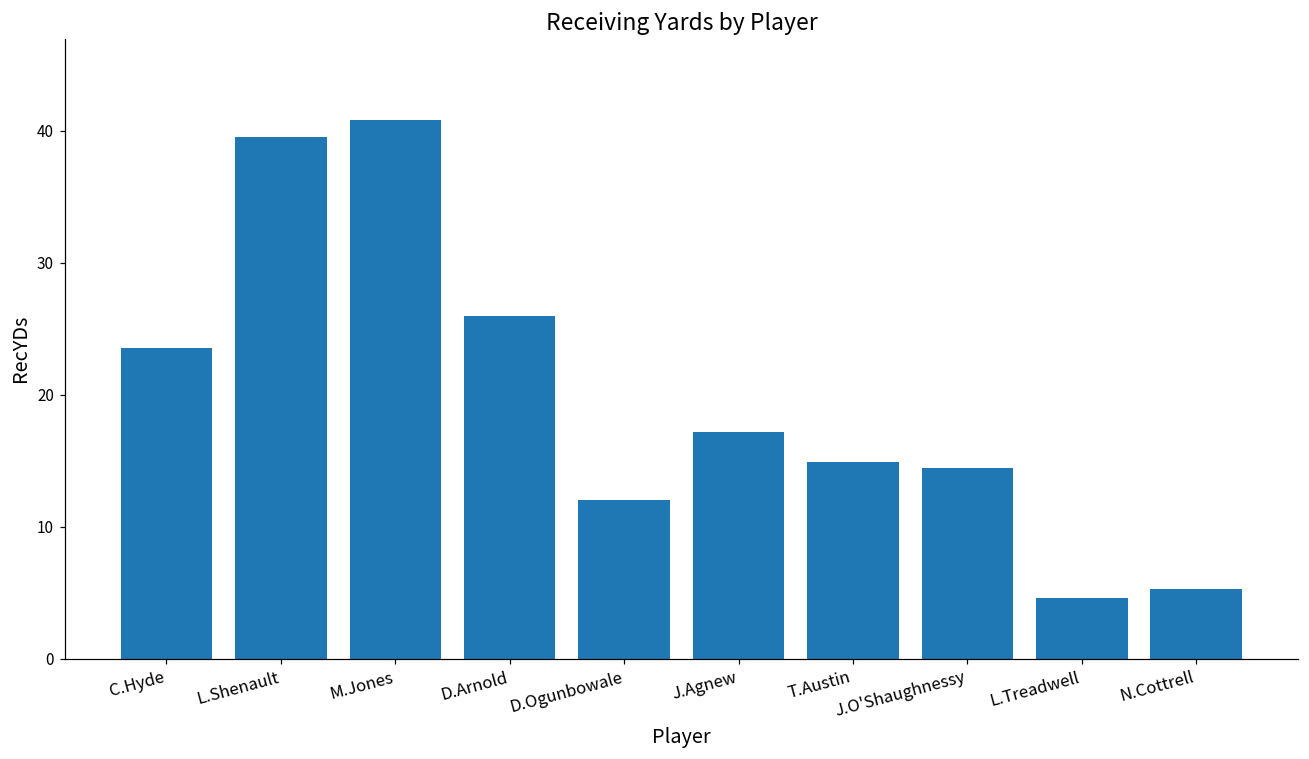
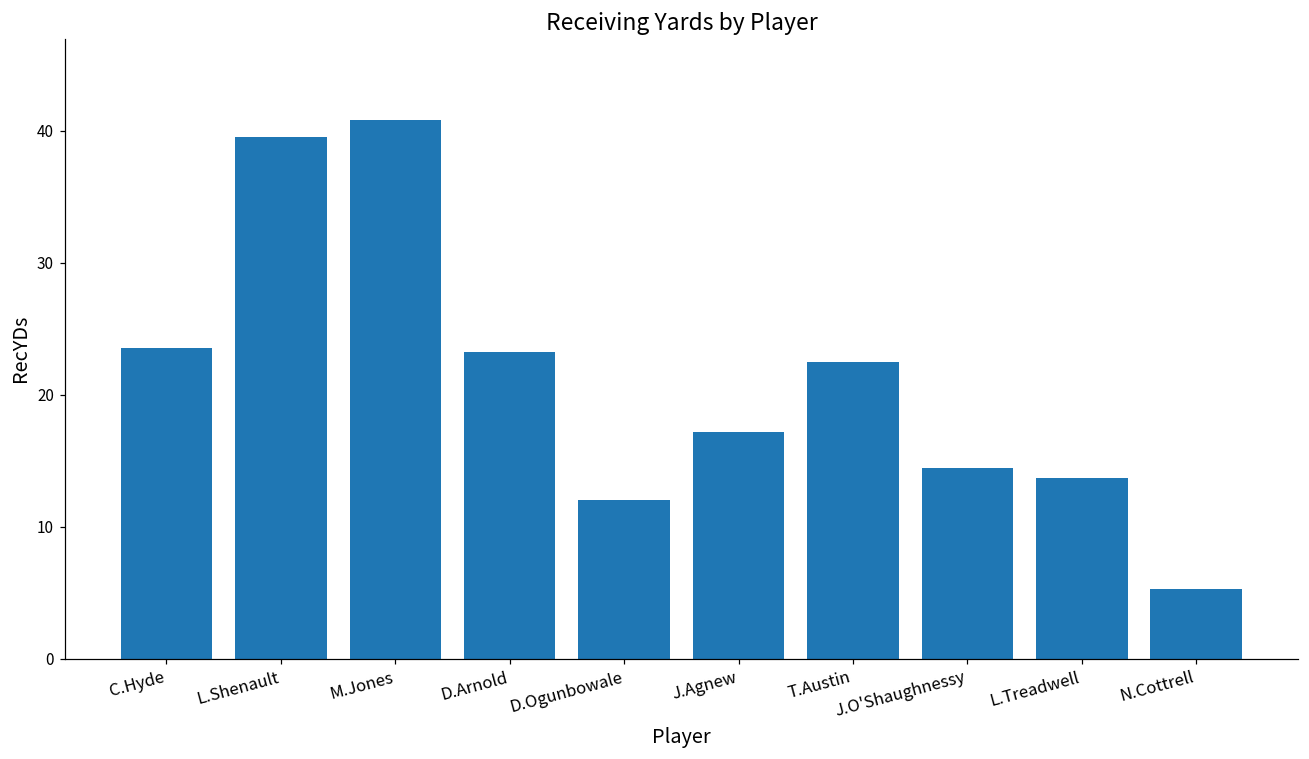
D.Arnold: 26.0 -> 23.2
T.Austin: 14.9 -> 22.5
L.Treadwell: 4.6 -> 13.7
